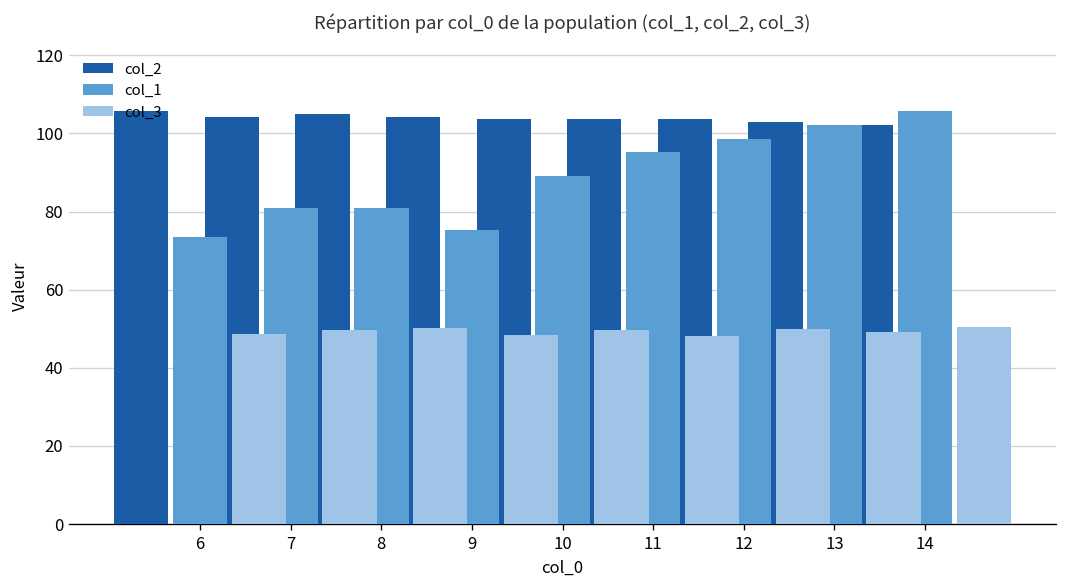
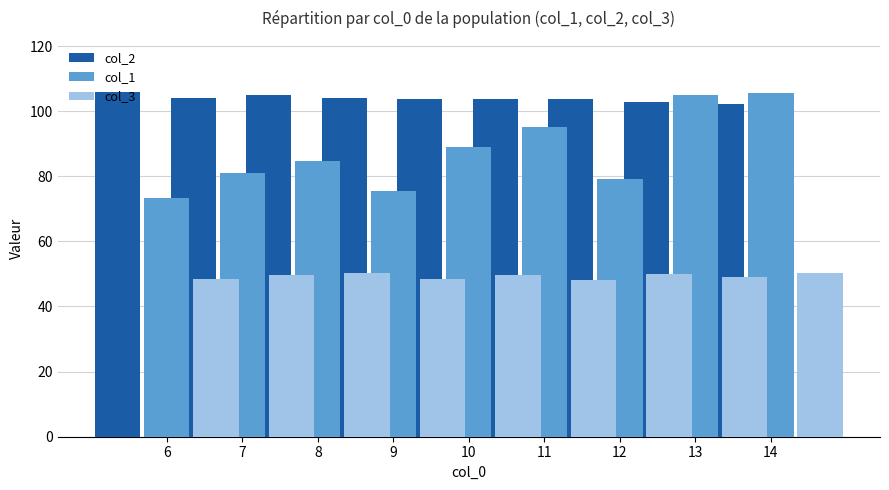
col_1, 8: 81 -> 85
col_1, 12: 99 -> 79
col_1, 13: 102 -> 105
